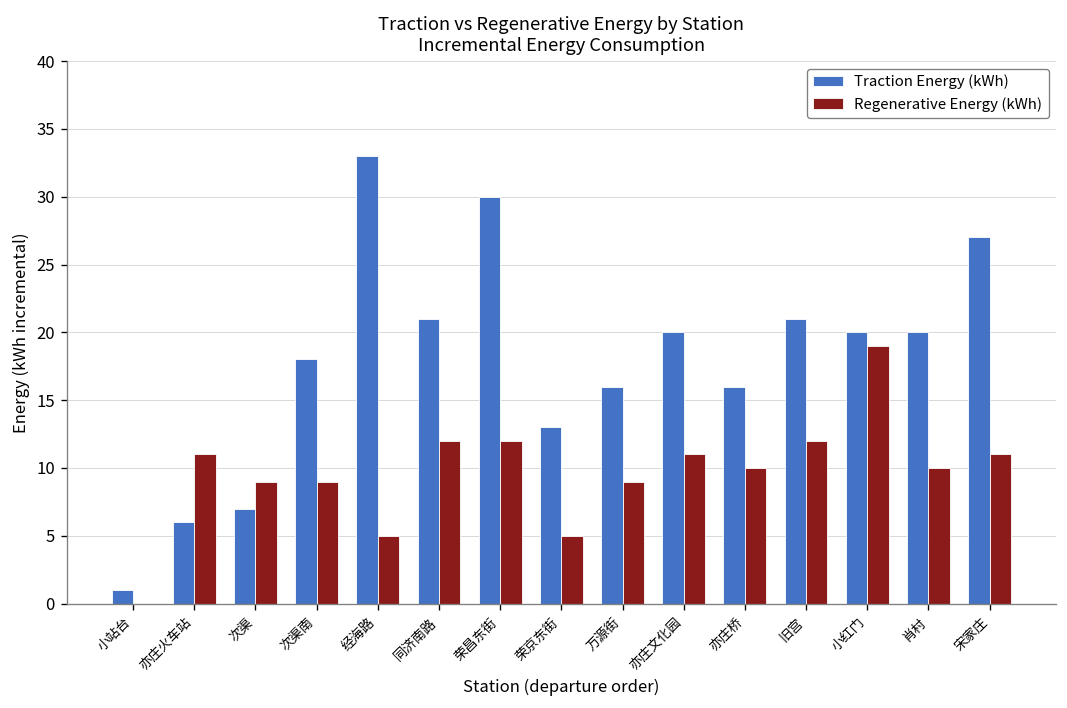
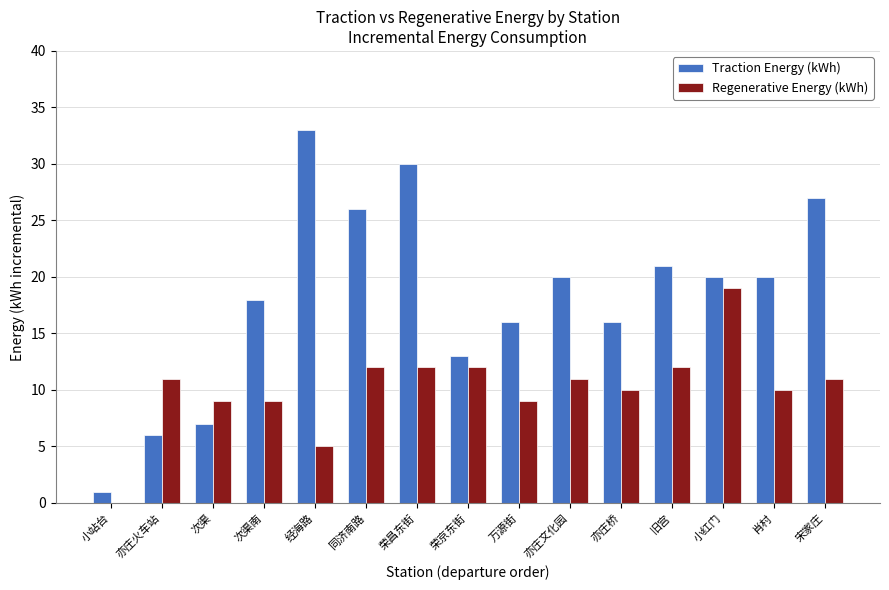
Traction Energy (kWh), 同济南路: 21 -> 26
Regenerative Energy (kWh), 荣京东街: 5 -> 12
